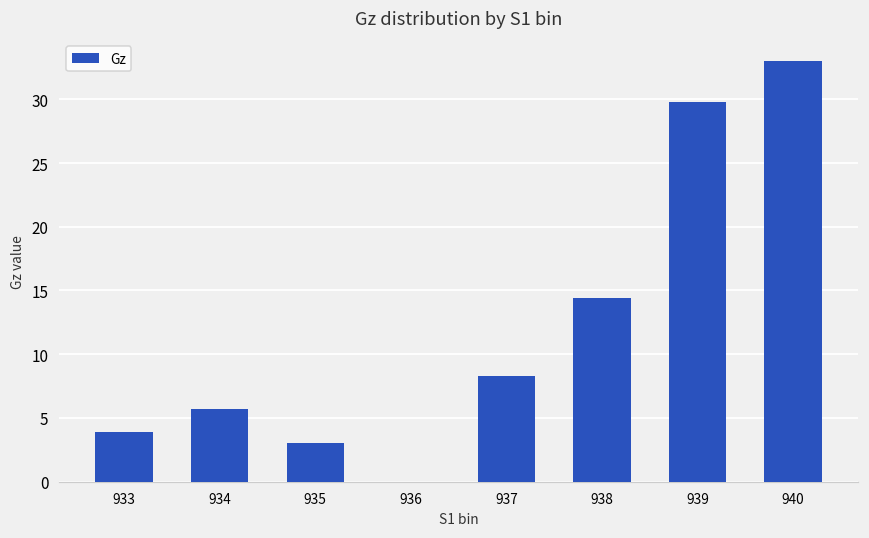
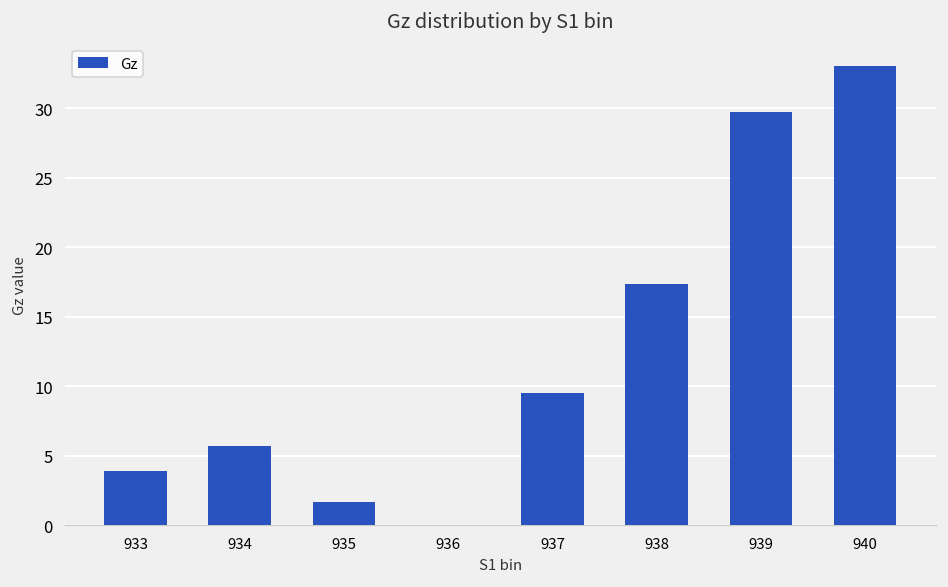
935: 3.0 -> 1.7
937: 8.3 -> 9.5
938: 14.4 -> 17.4
